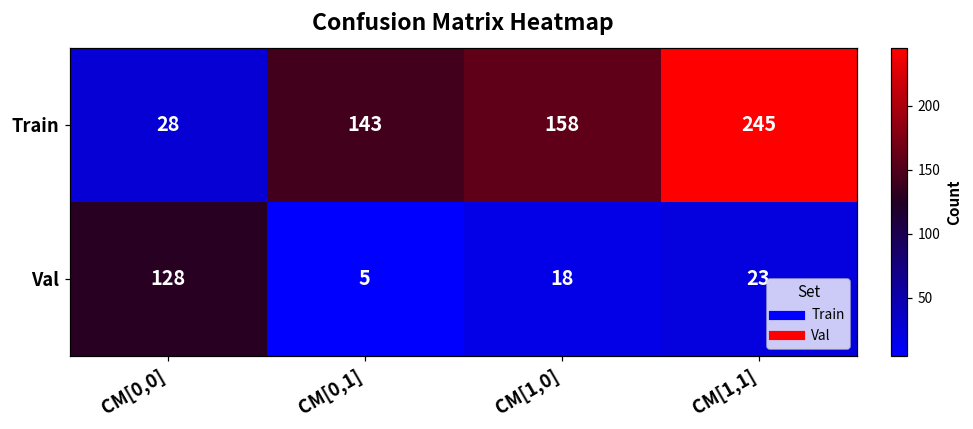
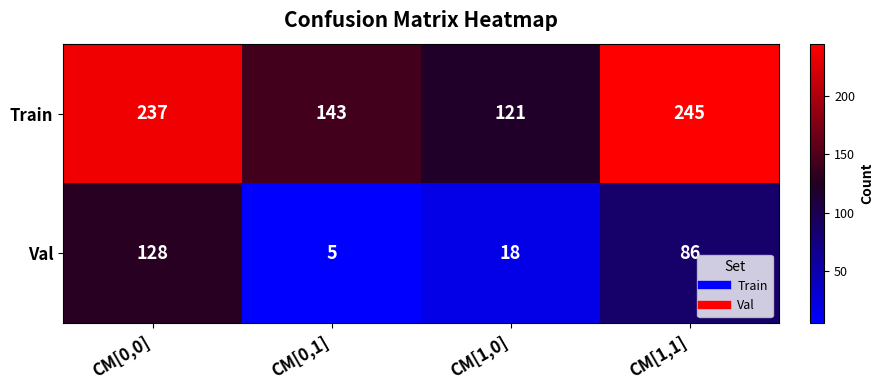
Train, CM[0,0]: 28 -> 237
Train, CM[1,0]: 158 -> 121
Val, CM[1,1]: 23 -> 86
